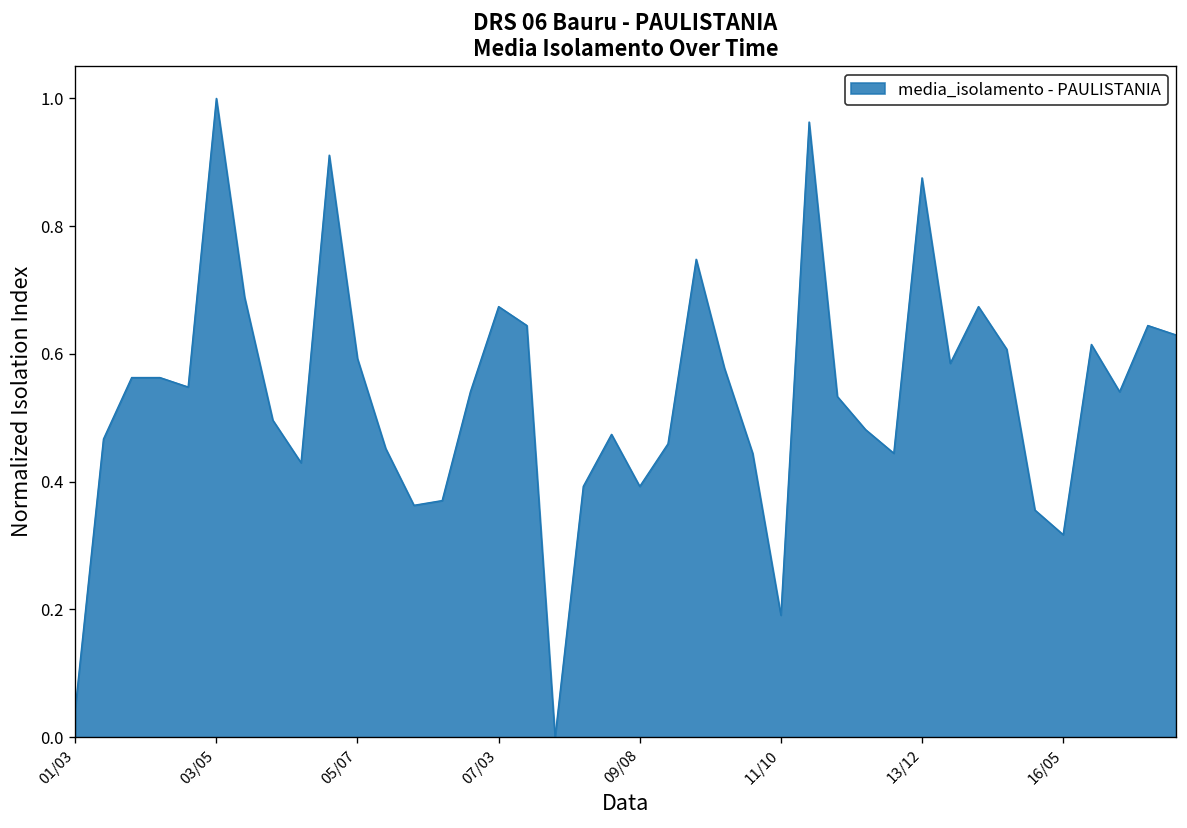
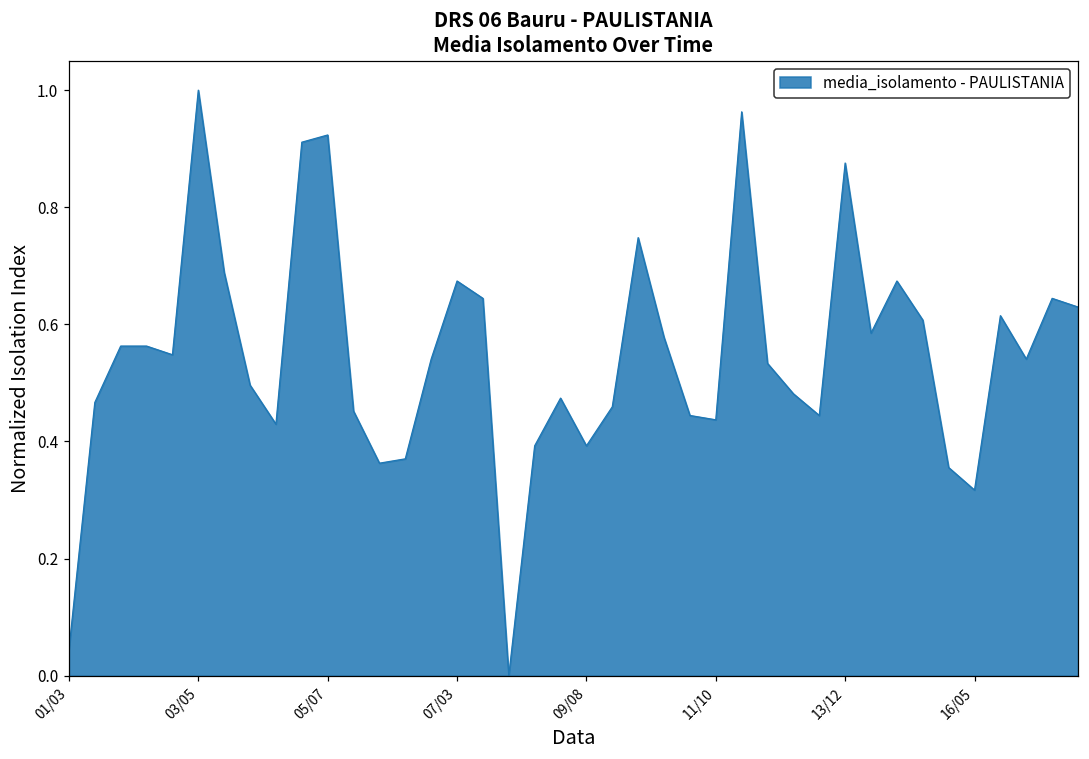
05/07: 0.59 -> 0.92
11/10: 0.19 -> 0.44
